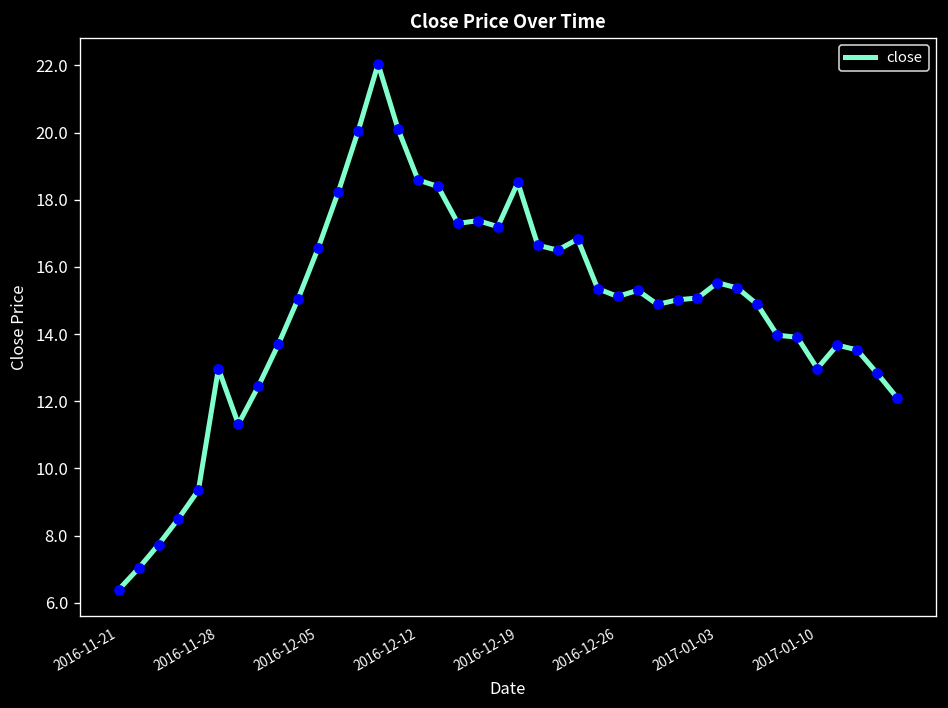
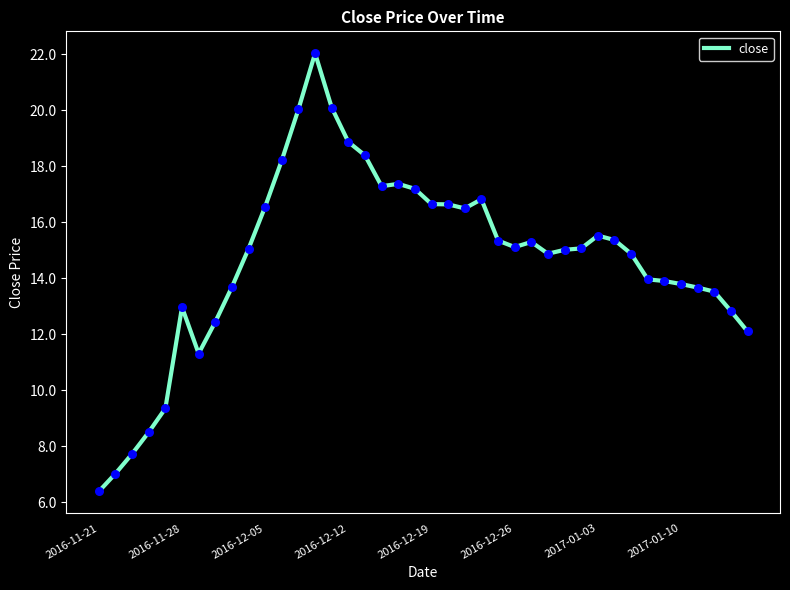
2016-12-12: 18.6 -> 18.9
2016-12-19: 18.5 -> 16.7
2017-01-10: 13.0 -> 13.8
